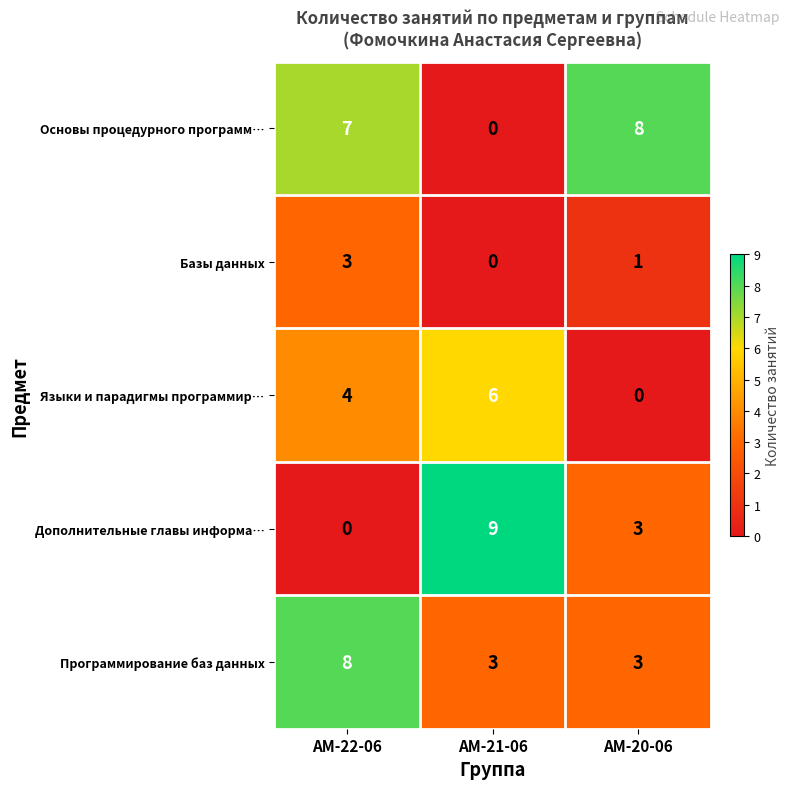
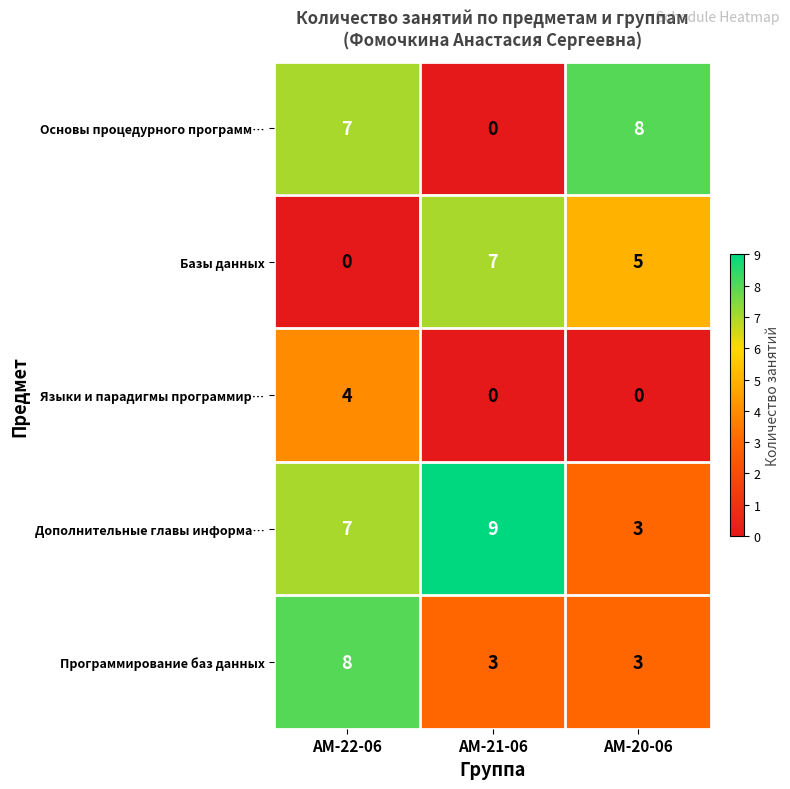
Базы данных, АМ-22-06: 3 -> 0
Базы данных, АМ-21-06: 0 -> 7
Базы данных, АМ-20-06: 1 -> 5
Языки и парадигмы программир…, АМ-21-06: 6 -> 0
Дополнительные главы информа…, АМ-22-06: 0 -> 7
